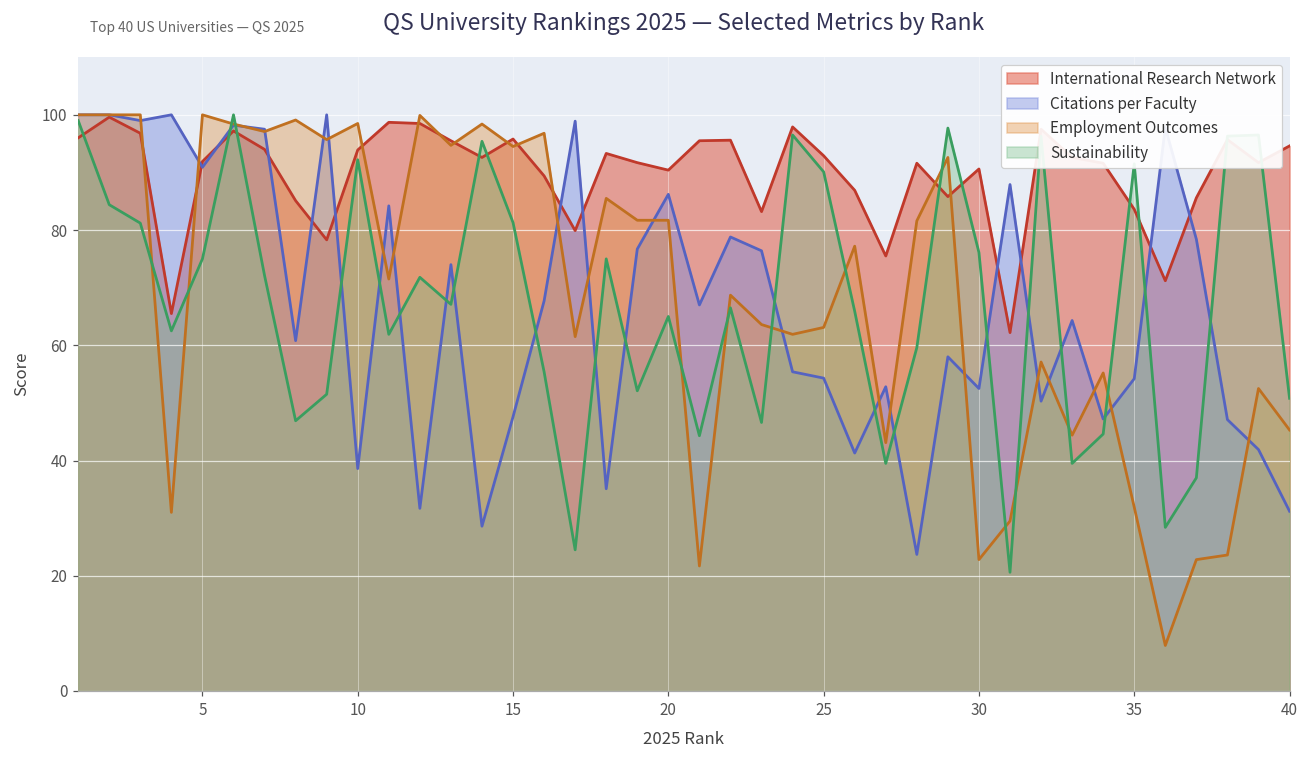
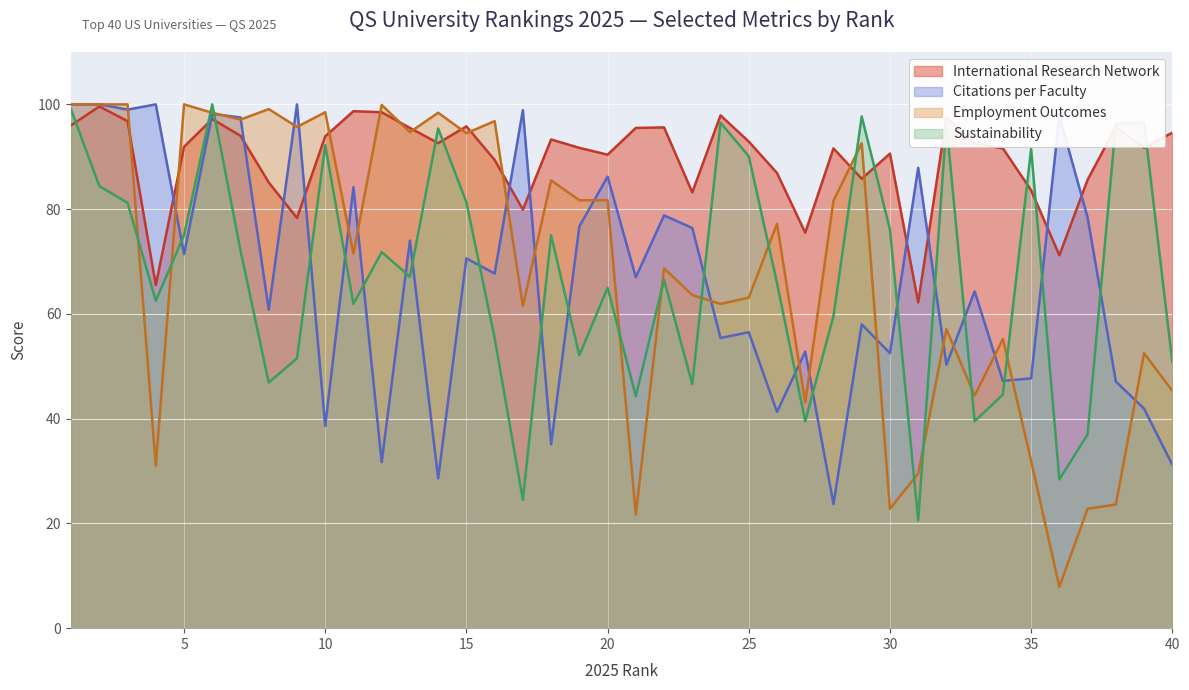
Citations per Faculty, 5: 91 -> 71
Citations per Faculty, 15: 48 -> 71
Citations per Faculty, 25: 54 -> 57
Citations per Faculty, 35: 54 -> 48
